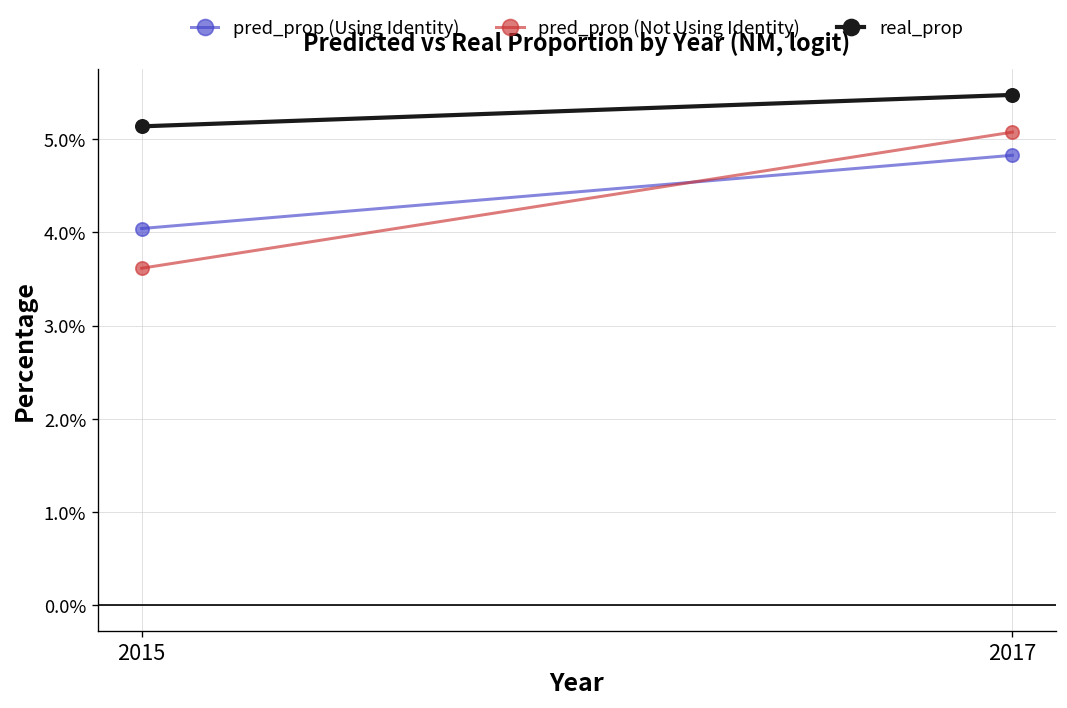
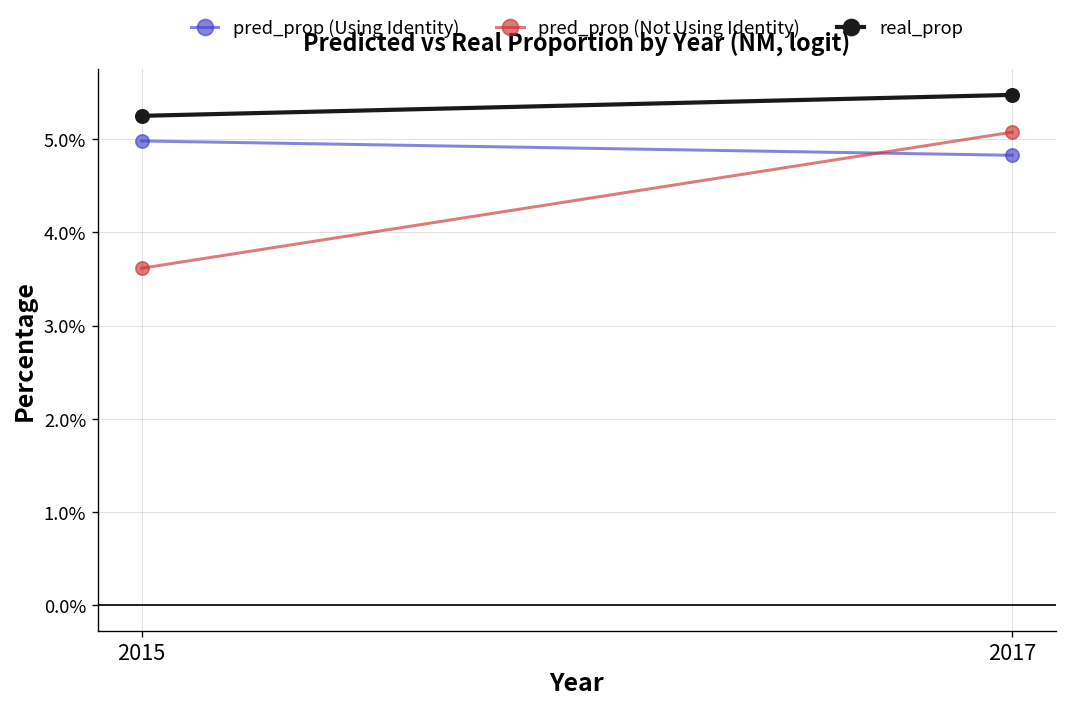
pred_prop (Using Identity), 2015: 4.0% -> 5.0%
real_prop, 2015: 5.1% -> 5.3%
